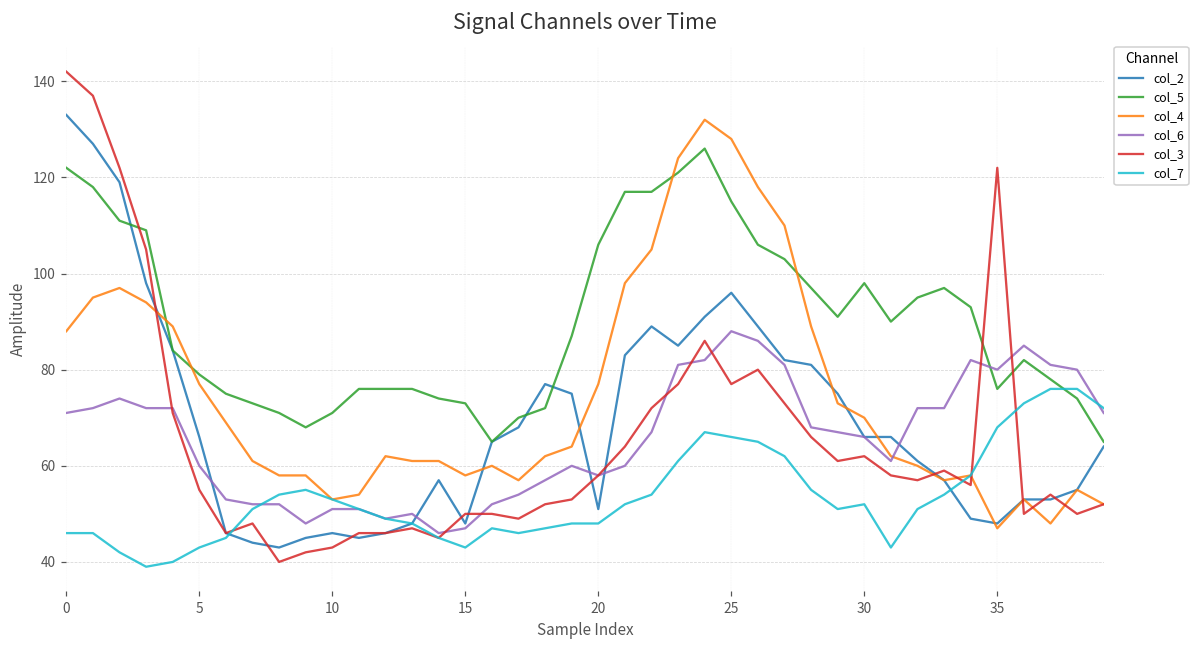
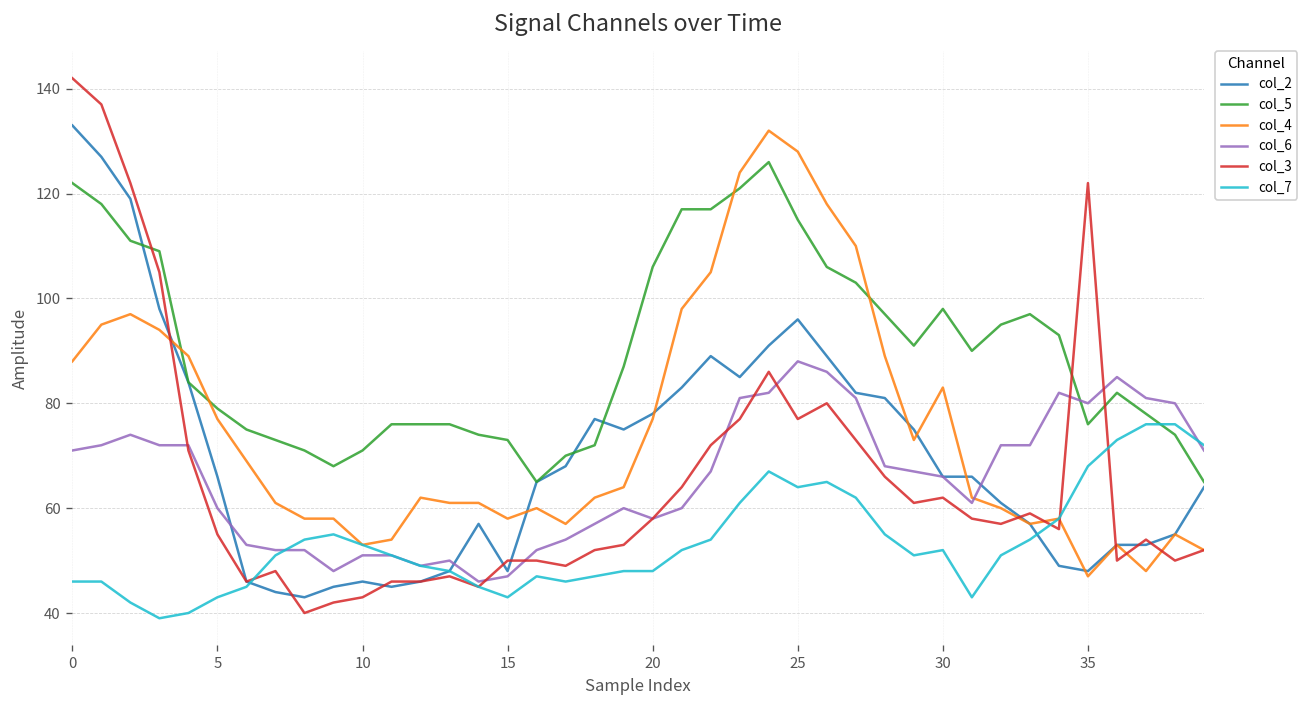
col_2, 20: 51 -> 78
col_7, 25: 66 -> 64
col_4, 30: 70 -> 83
